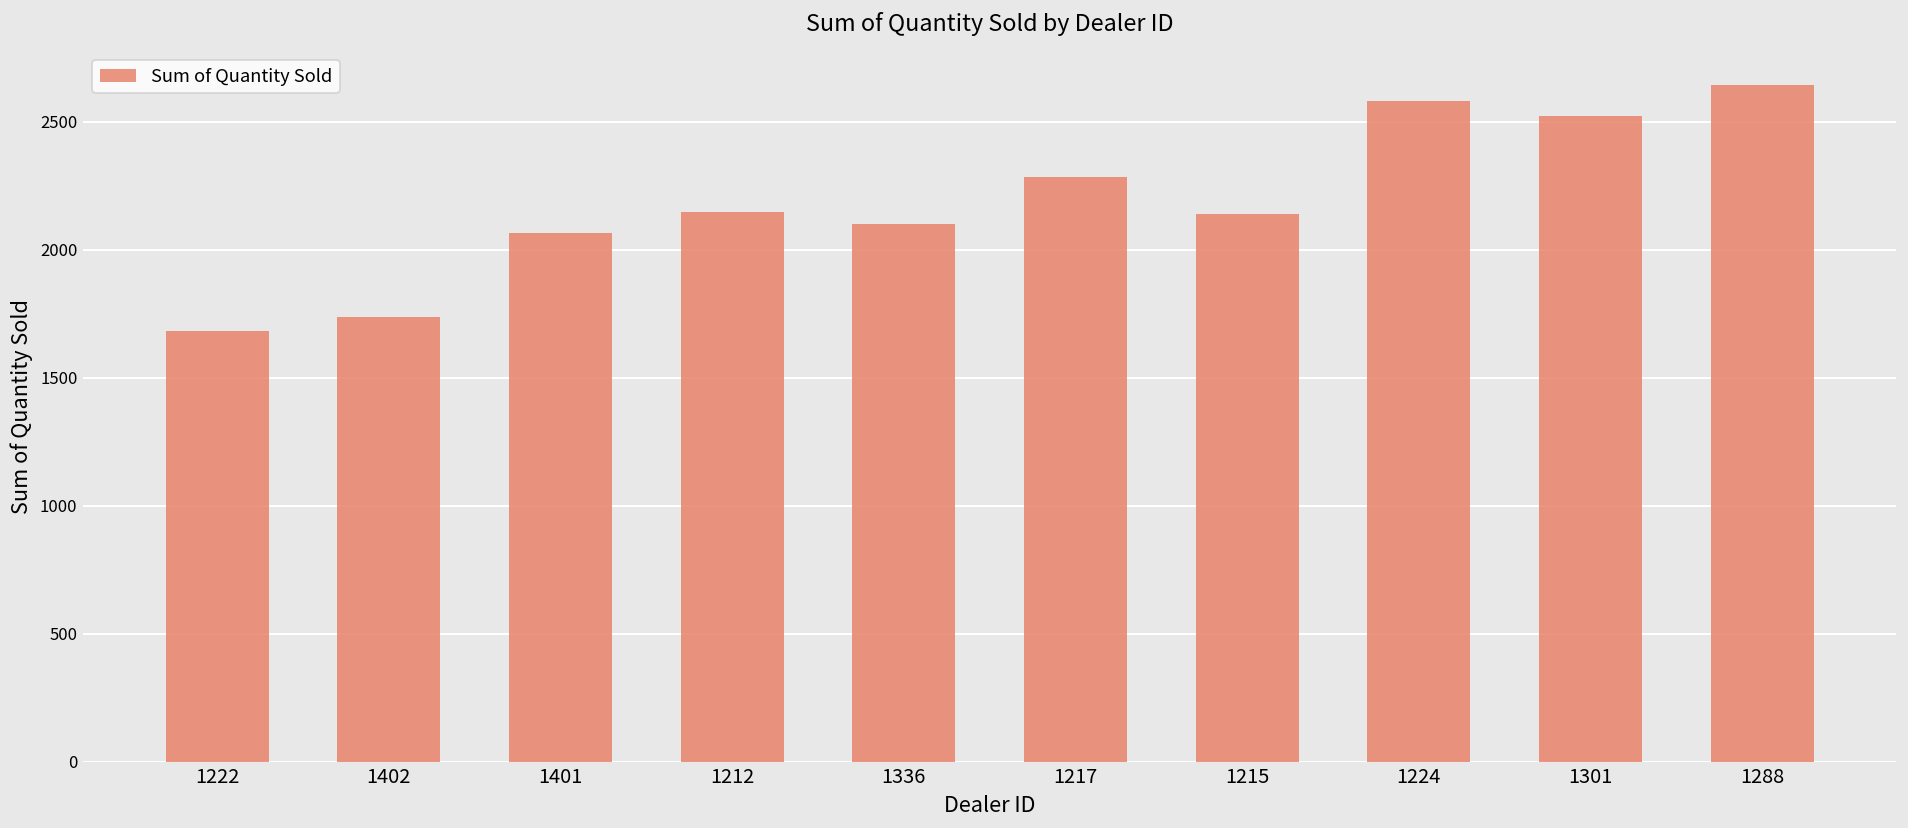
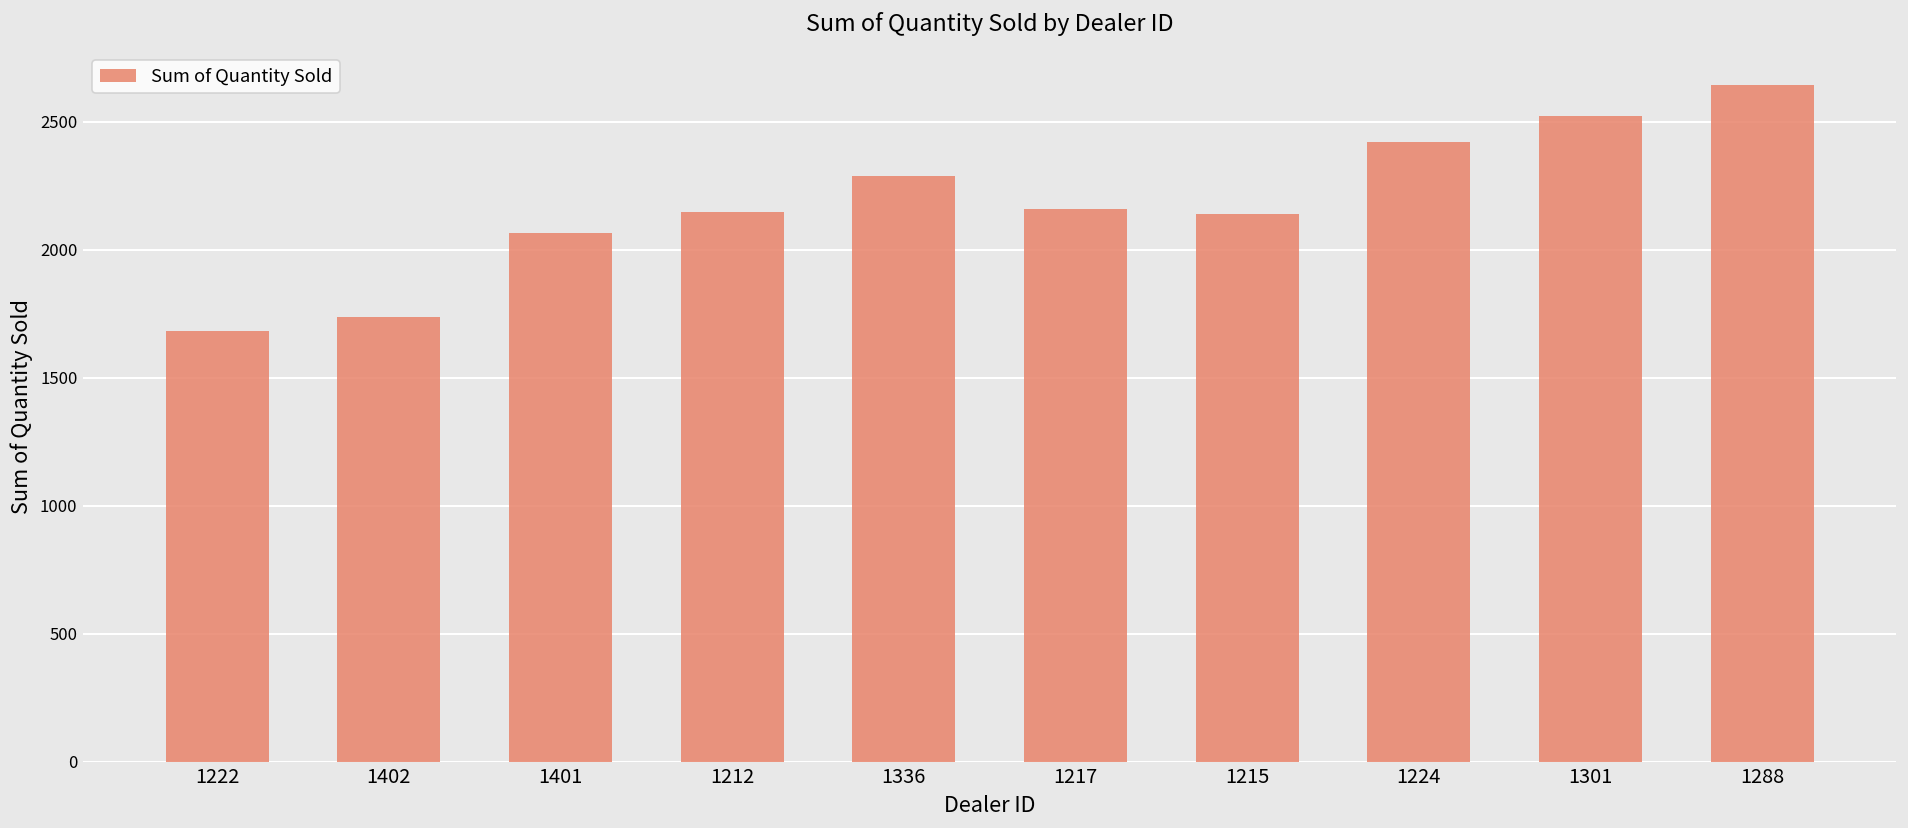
1336: 2100 -> 2290
1217: 2290 -> 2160
1224: 2580 -> 2420
